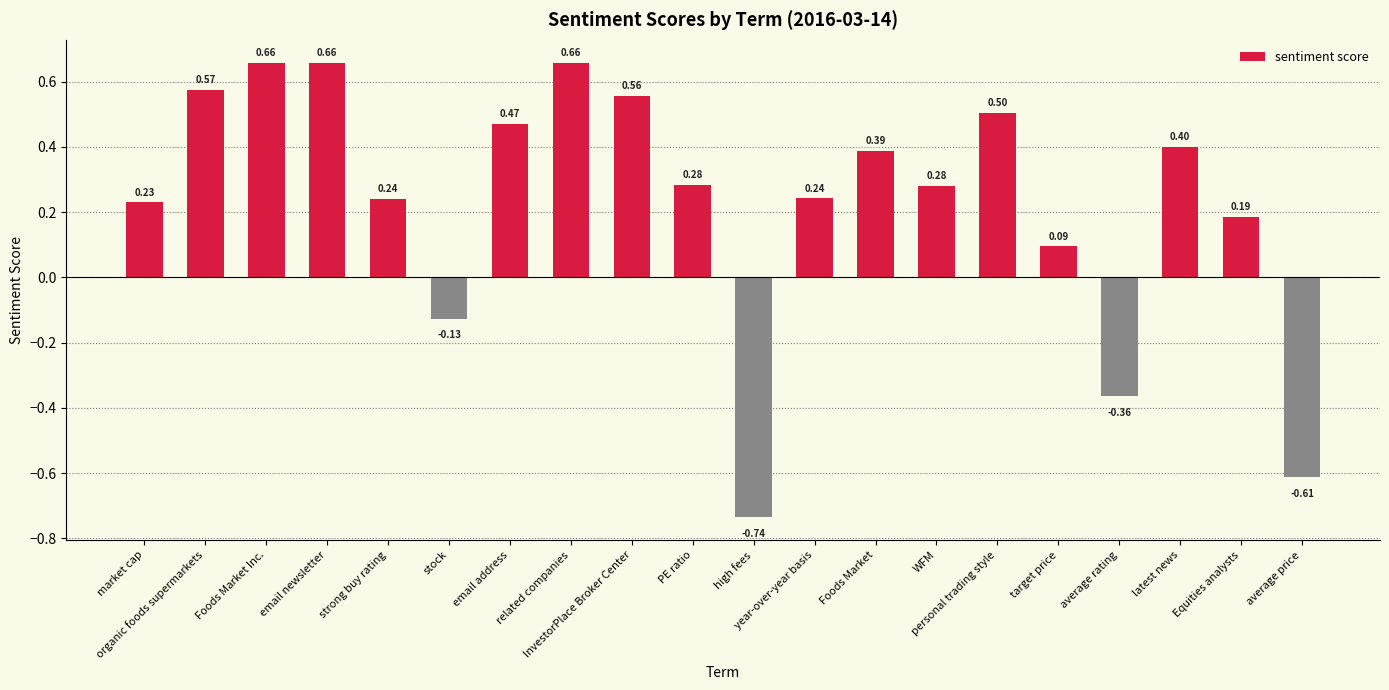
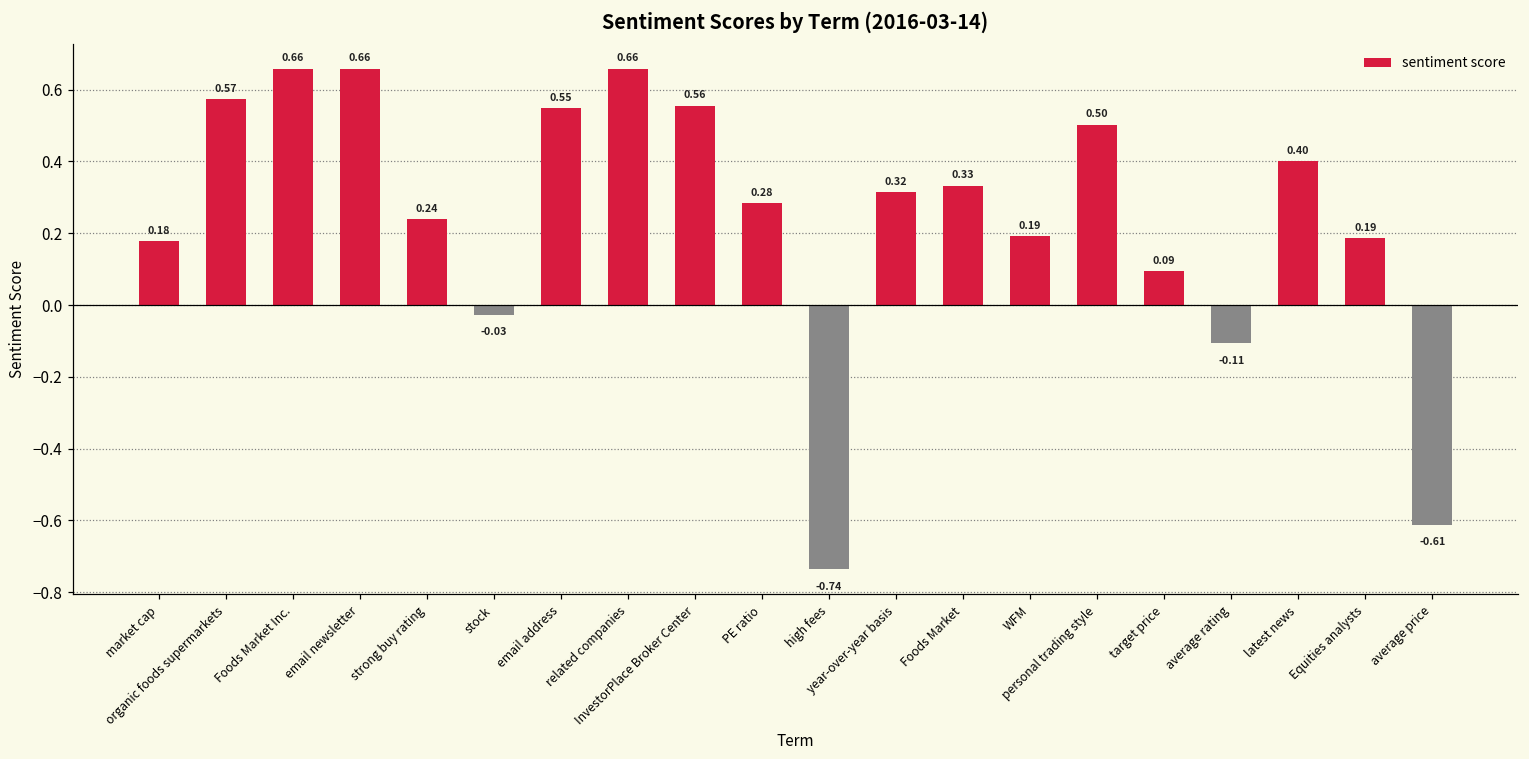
market cap: 0.23 -> 0.18
stock: -0.13 -> -0.03
email address: 0.47 -> 0.55
year-over-year basis: 0.24 -> 0.32
Foods Market: 0.39 -> 0.33
WFM: 0.28 -> 0.19
average rating: -0.36 -> -0.11
